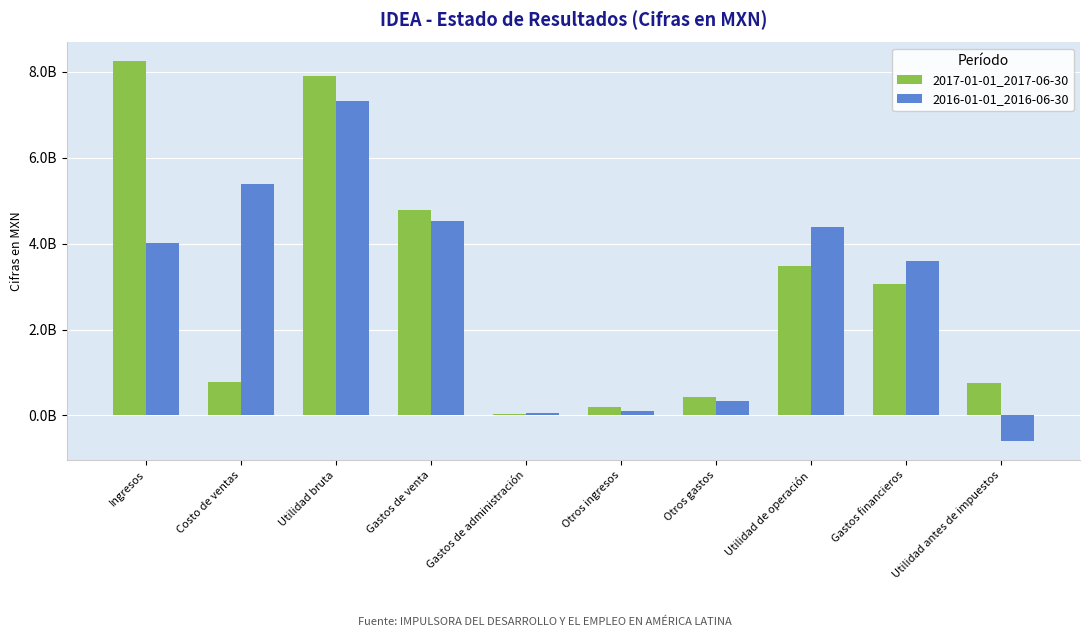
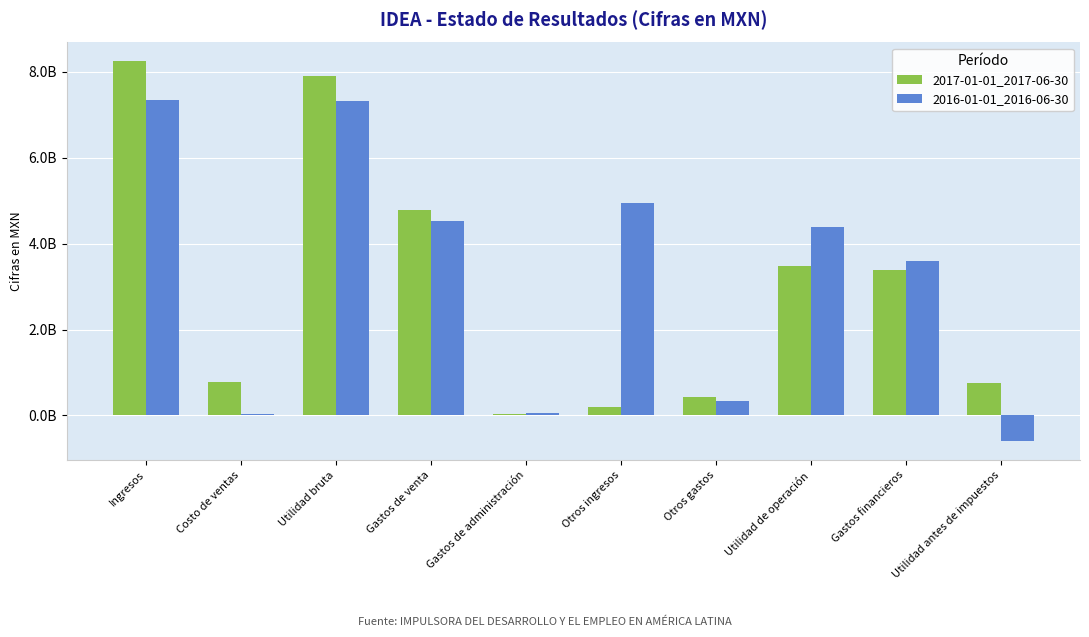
2016-01-01_2016-06-30, Ingresos: 4000000000 -> 7400000000
2016-01-01_2016-06-30, Costo de ventas: 5400000000 -> 0
2016-01-01_2016-06-30, Otros ingresos: 100000000 -> 4900000000
2017-01-01_2017-06-30, Gastos financieros: 3100000000 -> 3400000000
